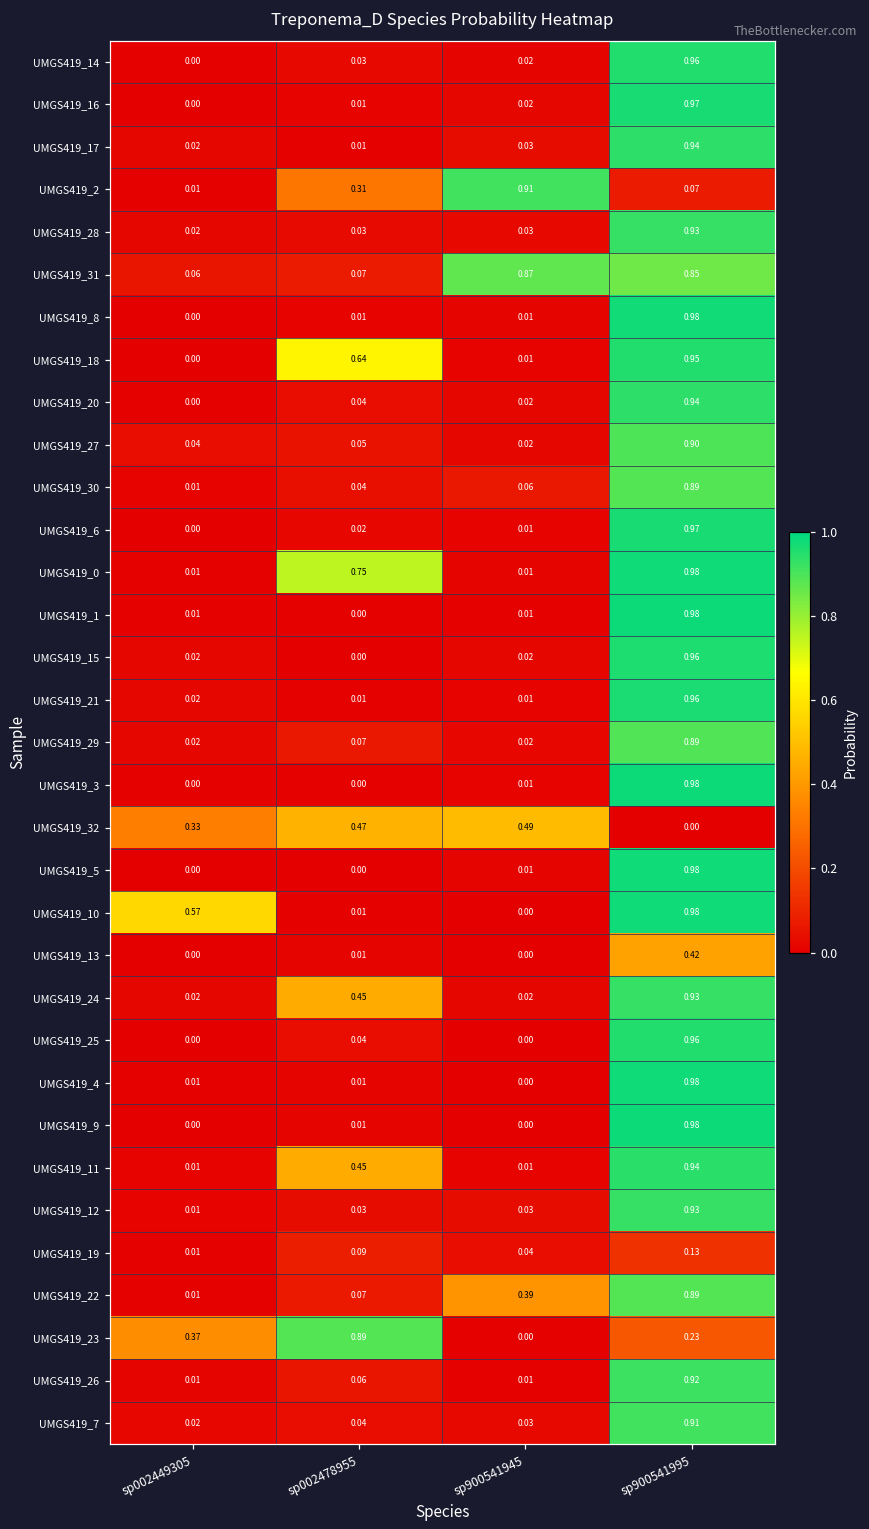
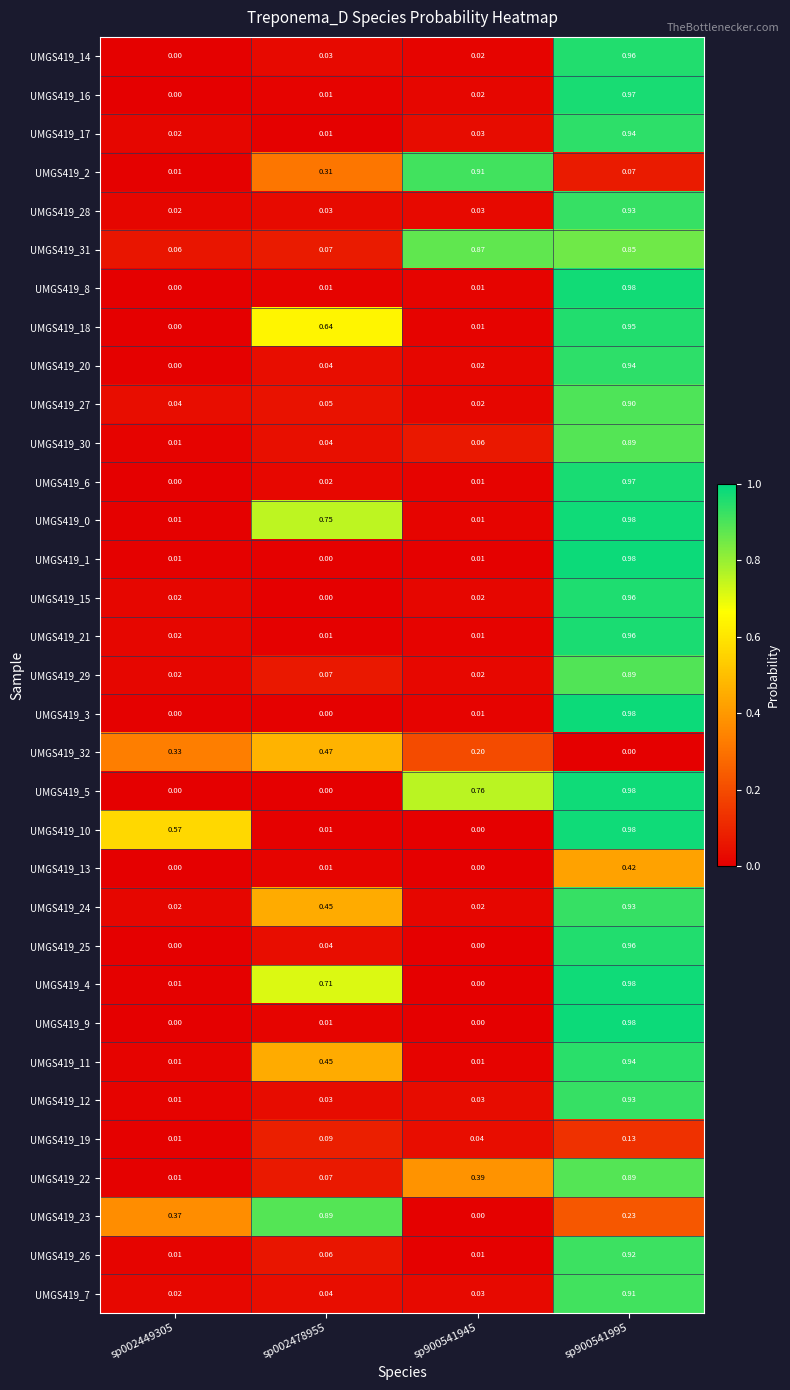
UMGS419_32, sp900541945: 0.49 -> 0.20
UMGS419_5, sp900541945: 0.01 -> 0.76
UMGS419_4, sp002478955: 0.01 -> 0.71
